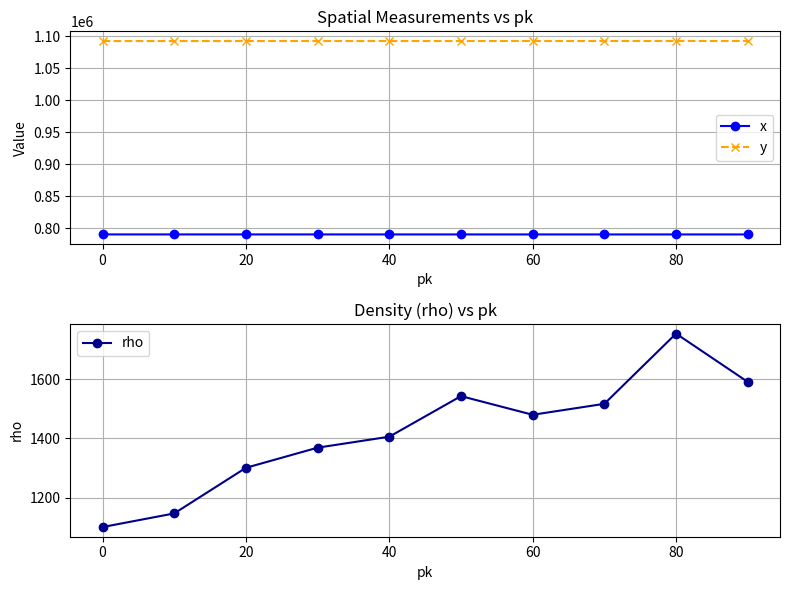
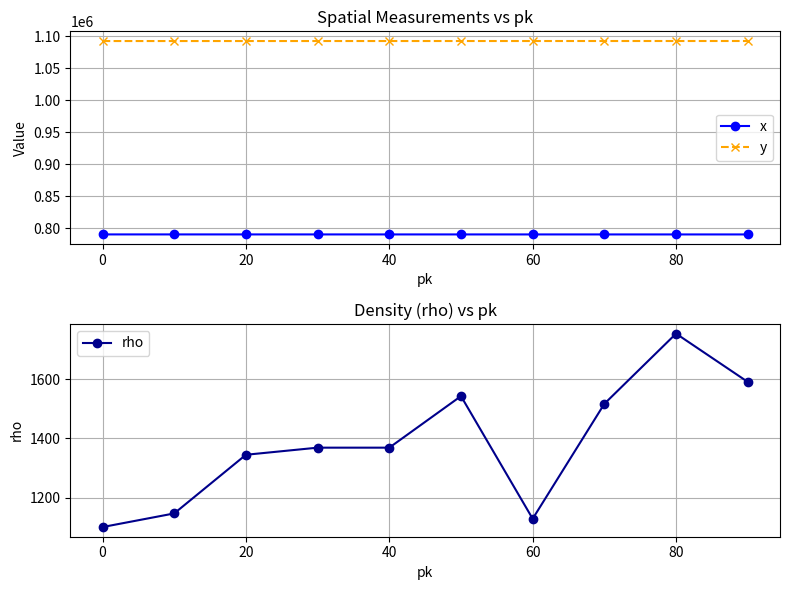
Density (rho) vs pk, 20: 1300 -> 1350
Density (rho) vs pk, 40: 1410 -> 1370
Density (rho) vs pk, 60: 1480 -> 1130
